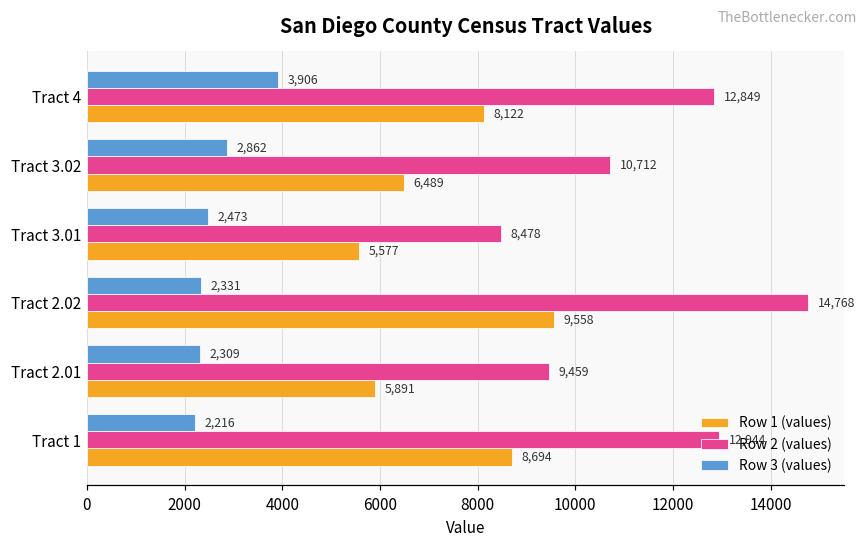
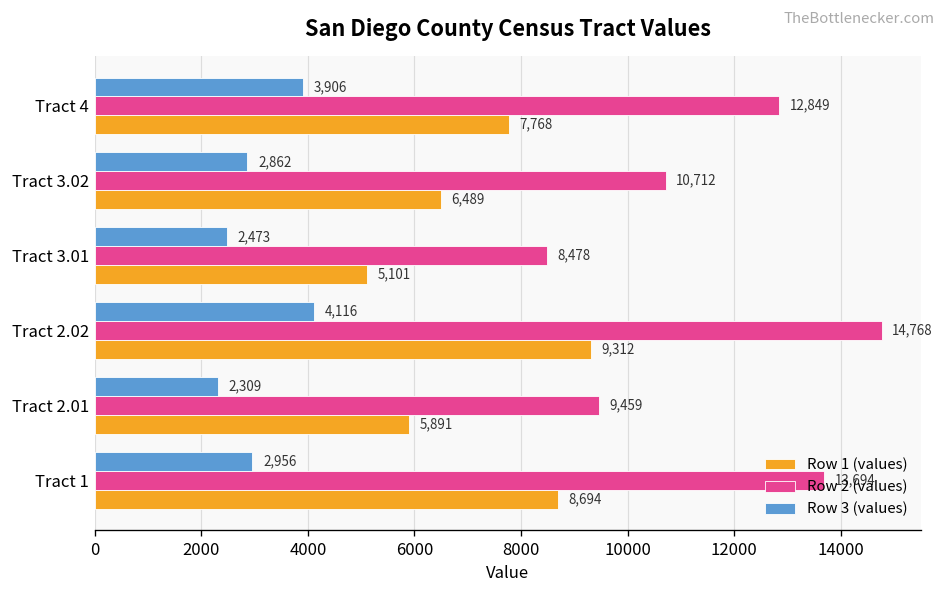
Row 1 (values), Tract 4: 8,122 -> 7,768
Row 1 (values), Tract 3.01: 5,577 -> 5,101
Row 3 (values), Tract 2.02: 2,331 -> 4,116
Row 1 (values), Tract 2.02: 9,558 -> 9,312
Row 3 (values), Tract 1: 2,216 -> 2,956
Row 2 (values), Tract 1: 12,944 -> 13,694
